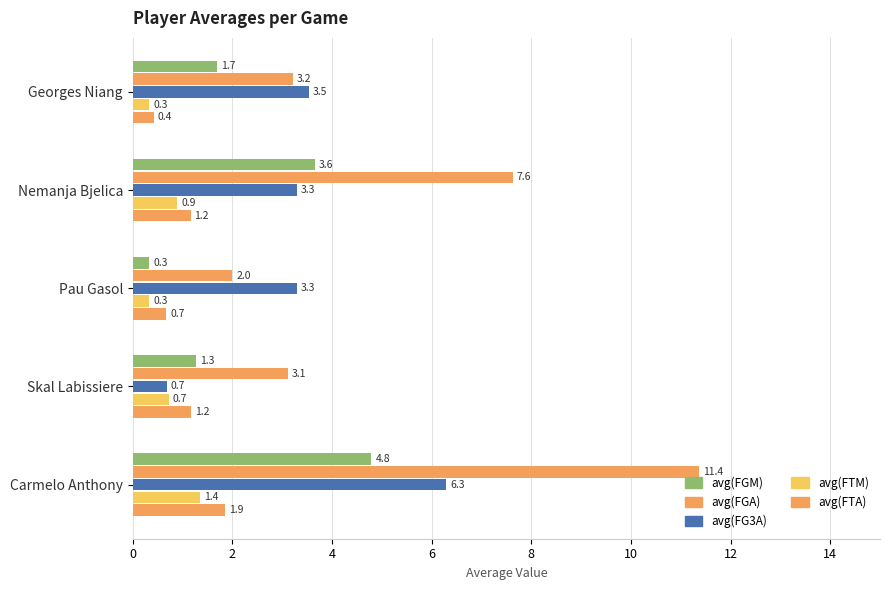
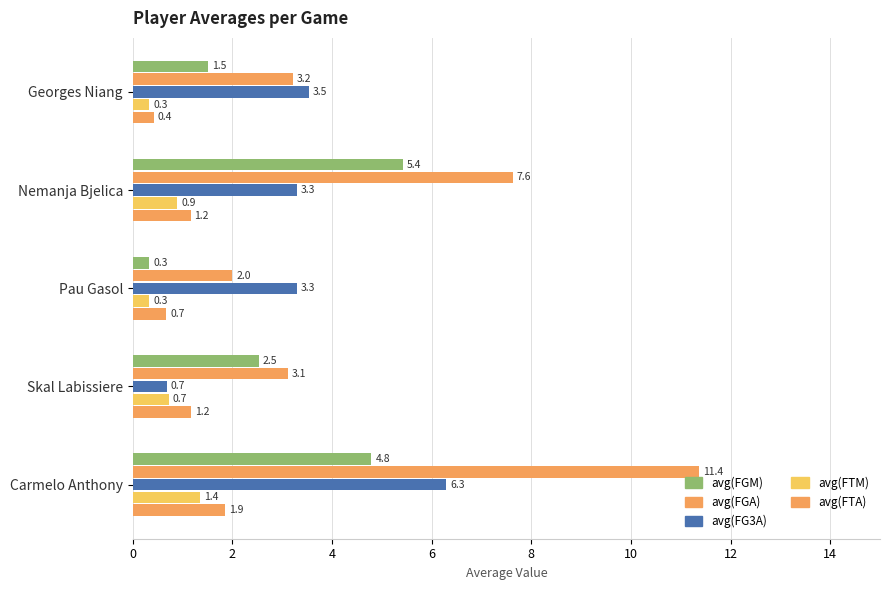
avg(FGM), Georges Niang: 1.7 -> 1.5
avg(FGM), Nemanja Bjelica: 3.6 -> 5.4
avg(FGM), Skal Labissiere: 1.3 -> 2.5
